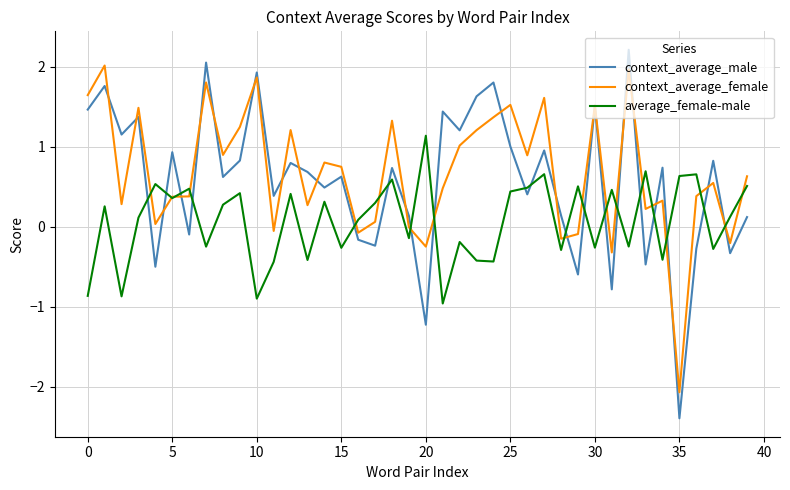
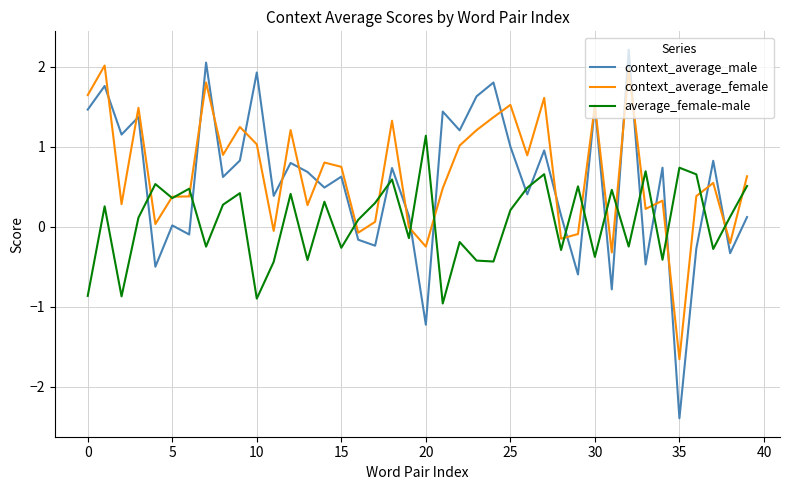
context_average_male, 5: 0.9 -> 0.0
context_average_female, 10: 1.9 -> 1.0
average_female-male, 25: 0.4 -> 0.2
average_female-male, 30: -0.3 -> -0.4
context_average_female, 35: -2.1 -> -1.7
average_female-male, 35: 0.6 -> 0.7
